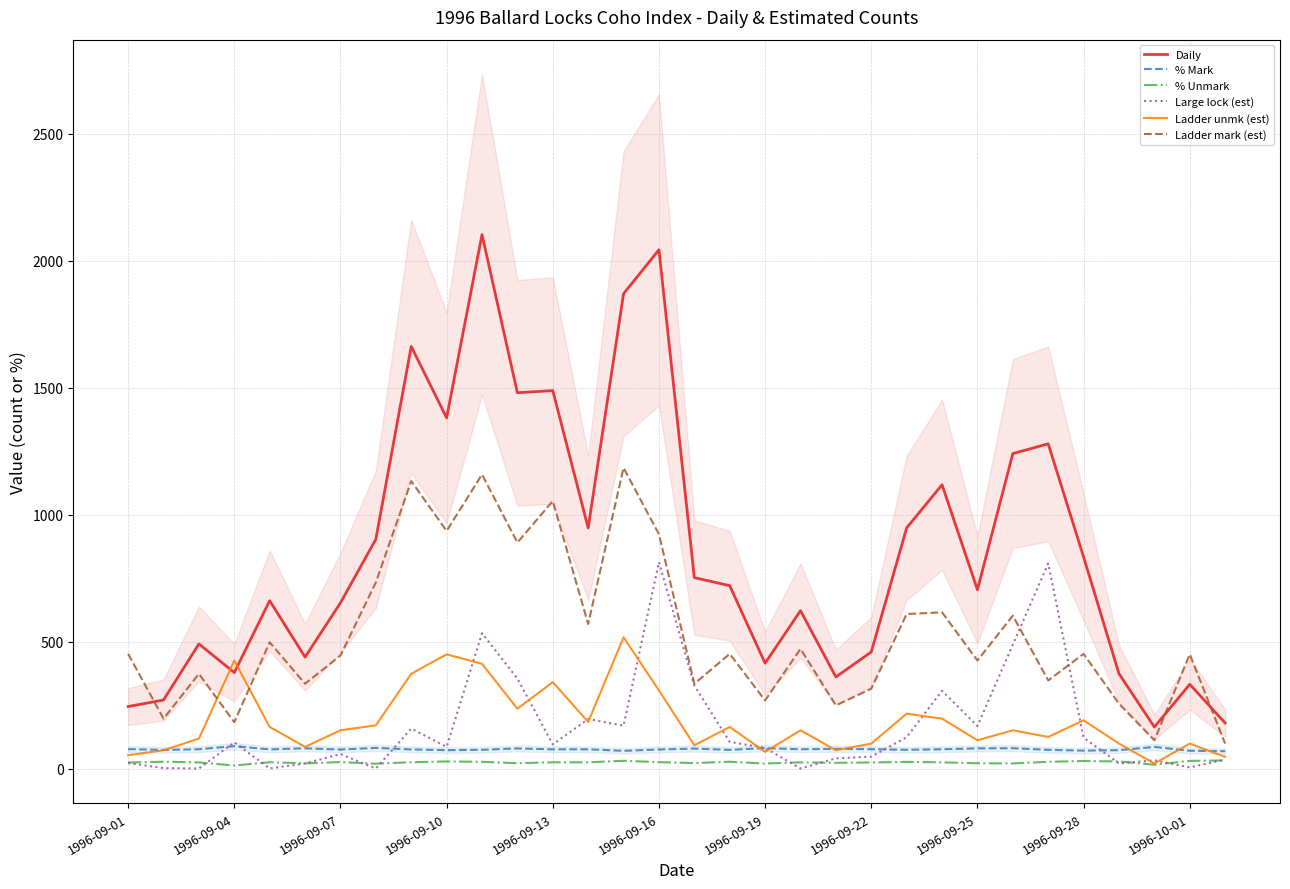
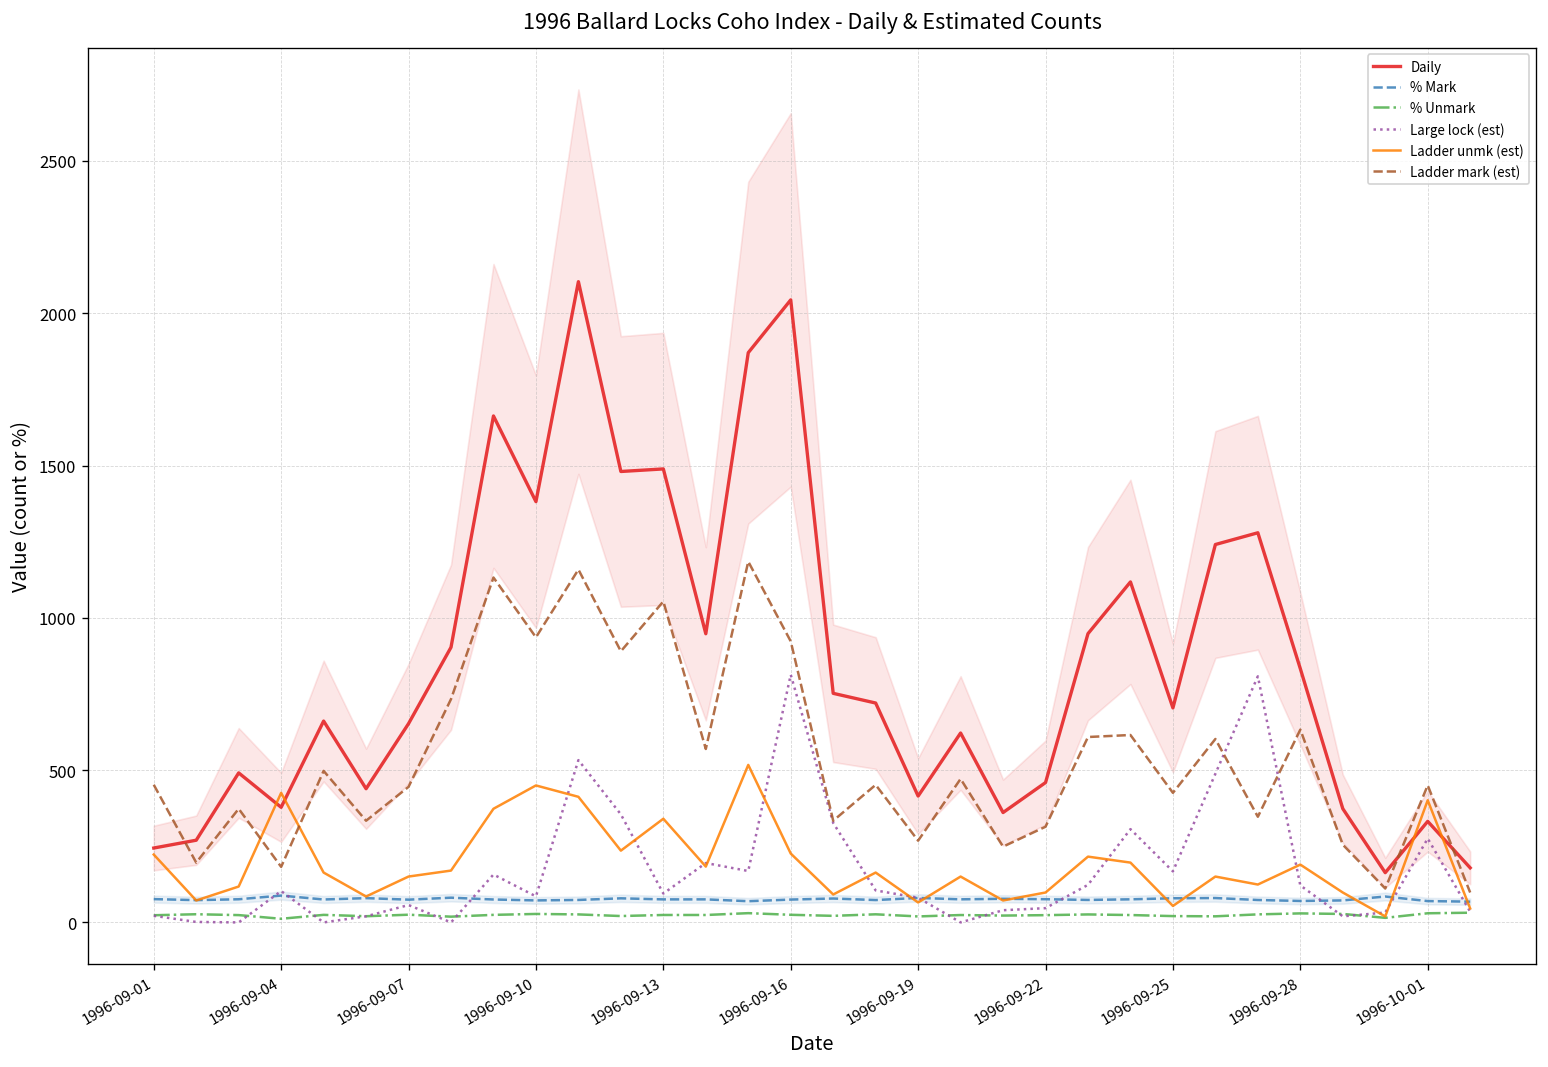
Ladder unmk (est), 1996-09-01: 50 -> 220
Ladder unmk (est), 1996-09-16: 310 -> 230
Ladder unmk (est), 1996-09-25: 110 -> 50
Ladder mark (est), 1996-09-28: 450 -> 630
Large lock (est), 1996-10-01: 0 -> 280
Ladder unmk (est), 1996-10-01: 100 -> 400
